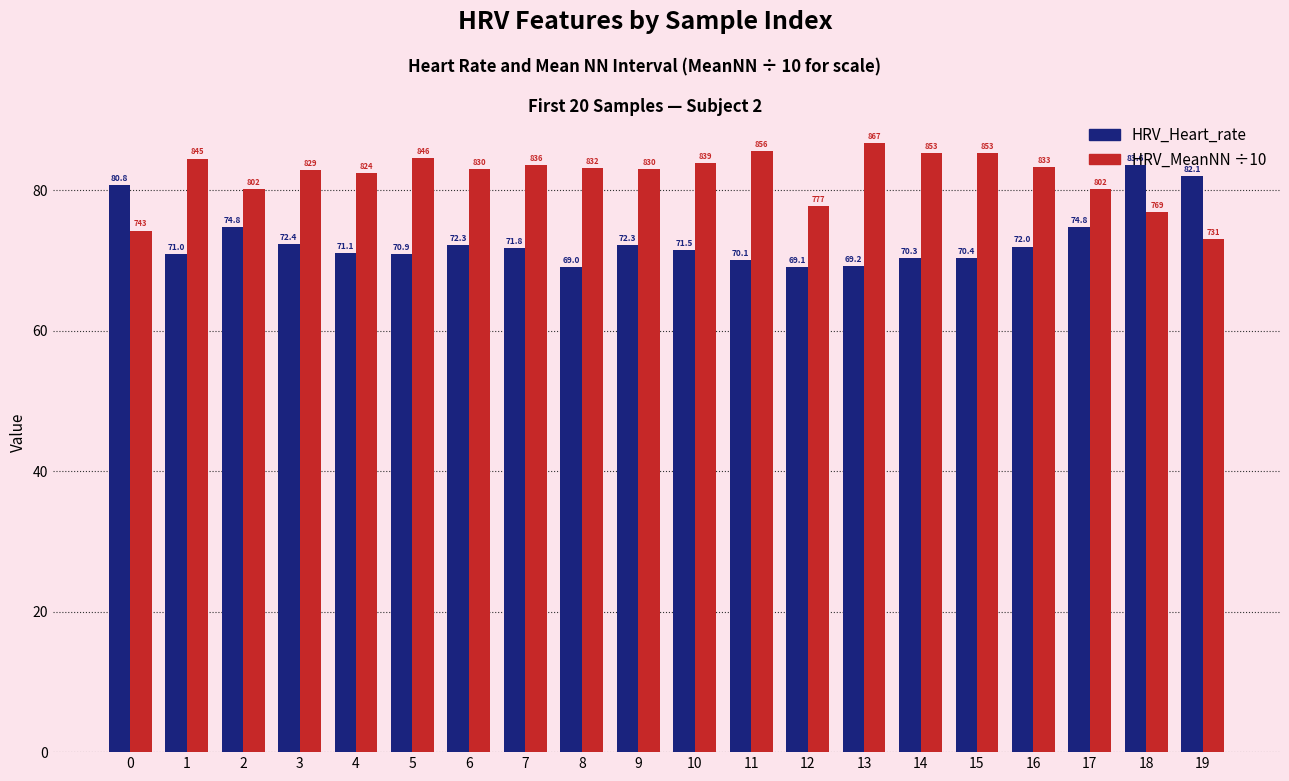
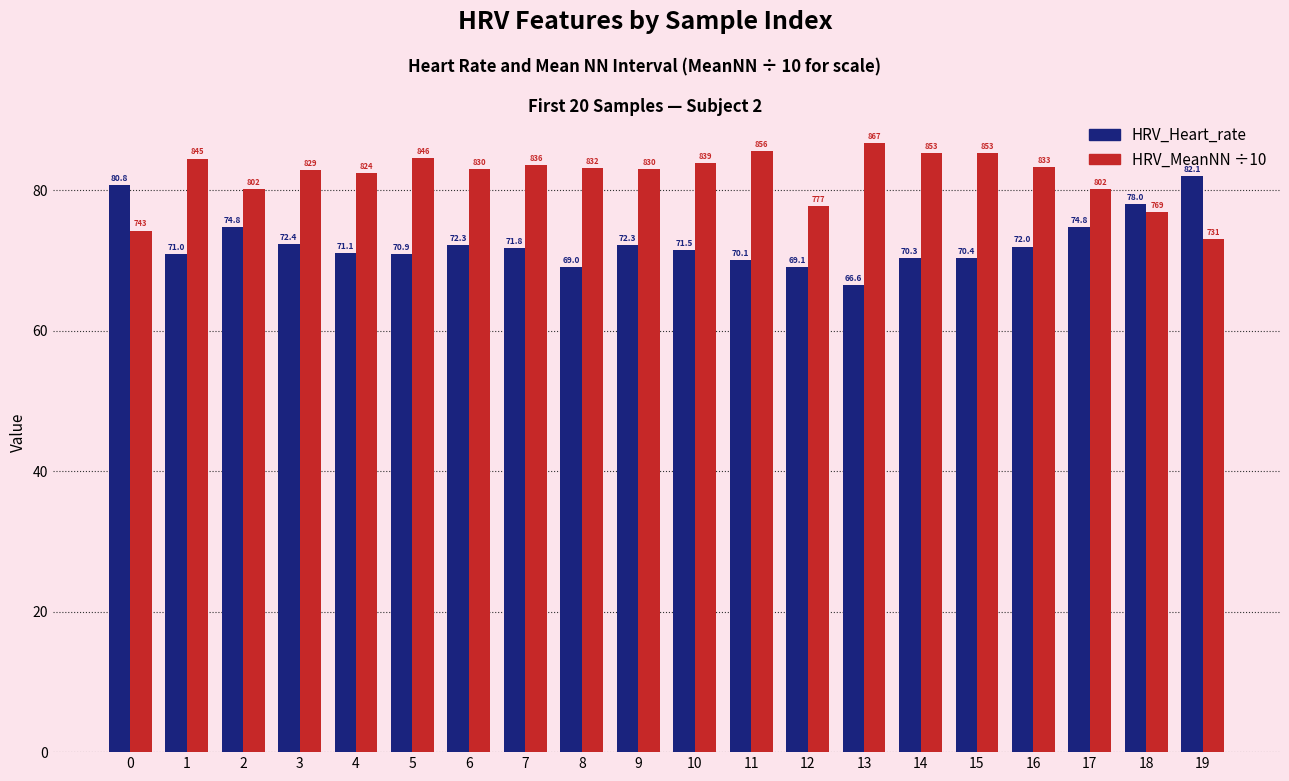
HRV_Heart_rate, 13: 69.2 -> 66.6
HRV_Heart_rate, 18: 83.6 -> 78.0
